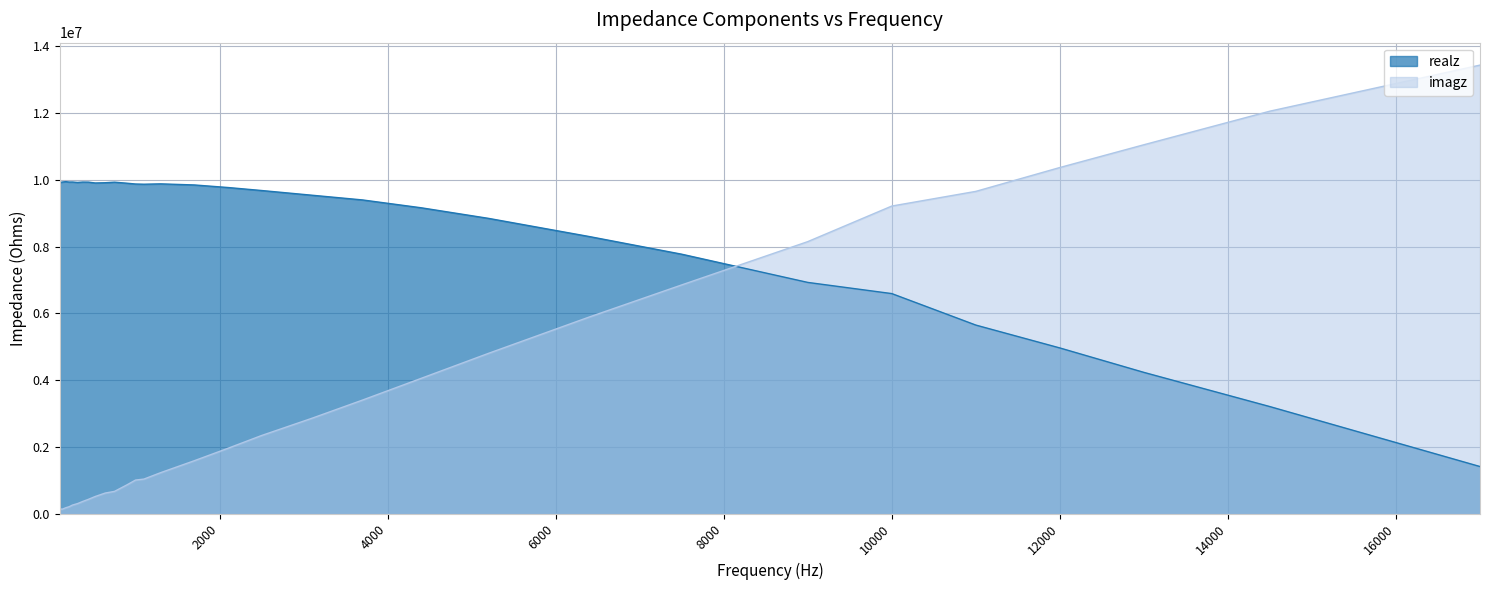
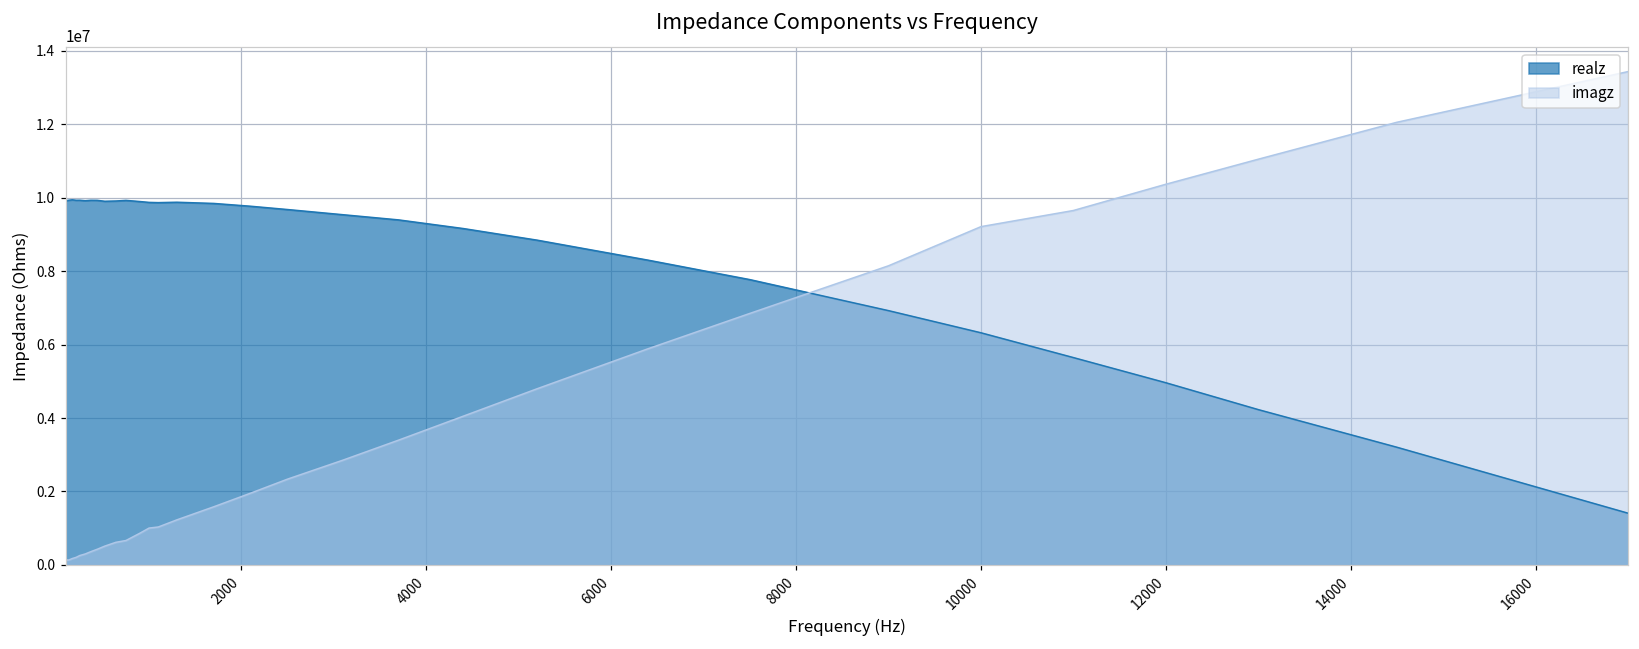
realz, 10000: 6600000 -> 6300000
